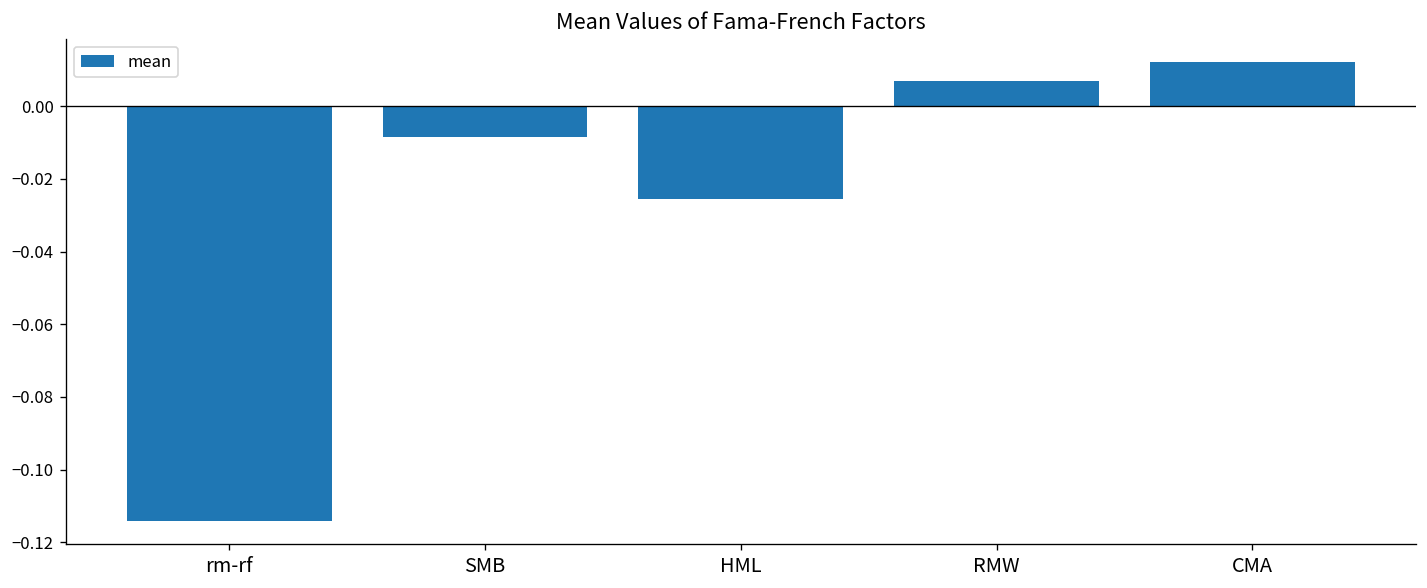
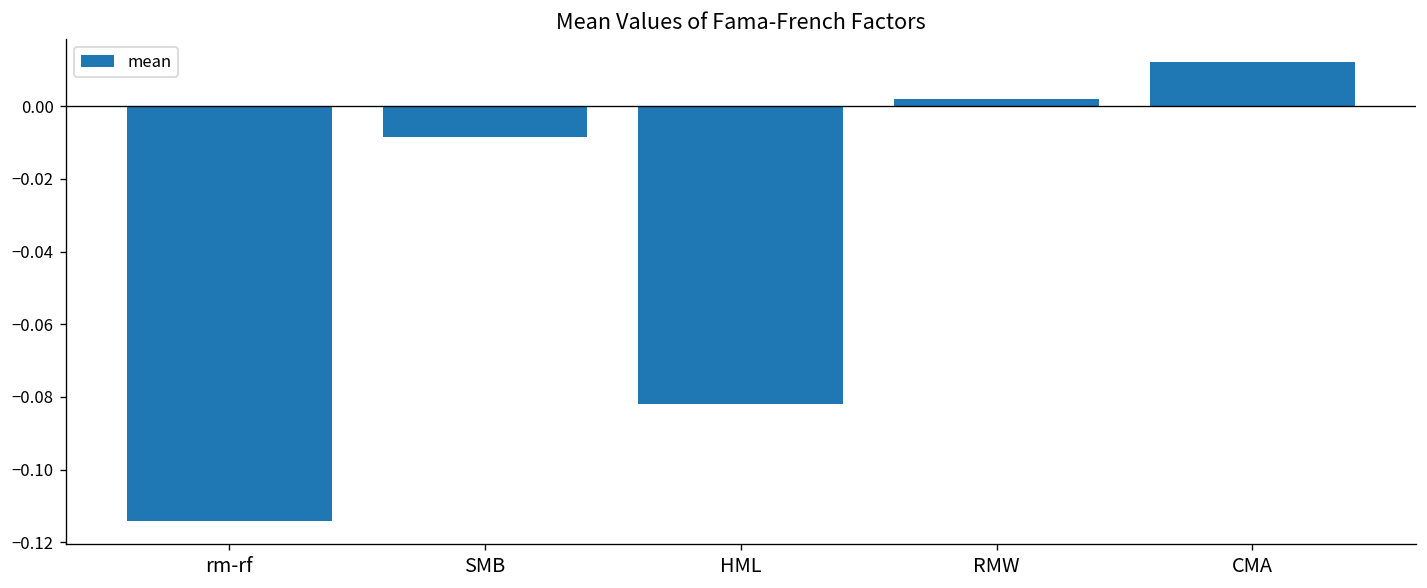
HML: -0.026 -> -0.082
RMW: 0.007 -> 0.002
